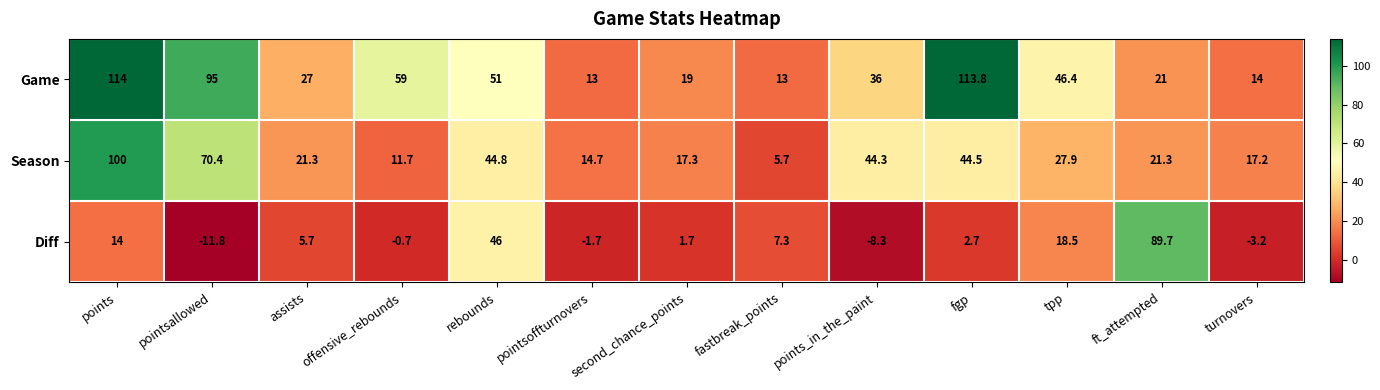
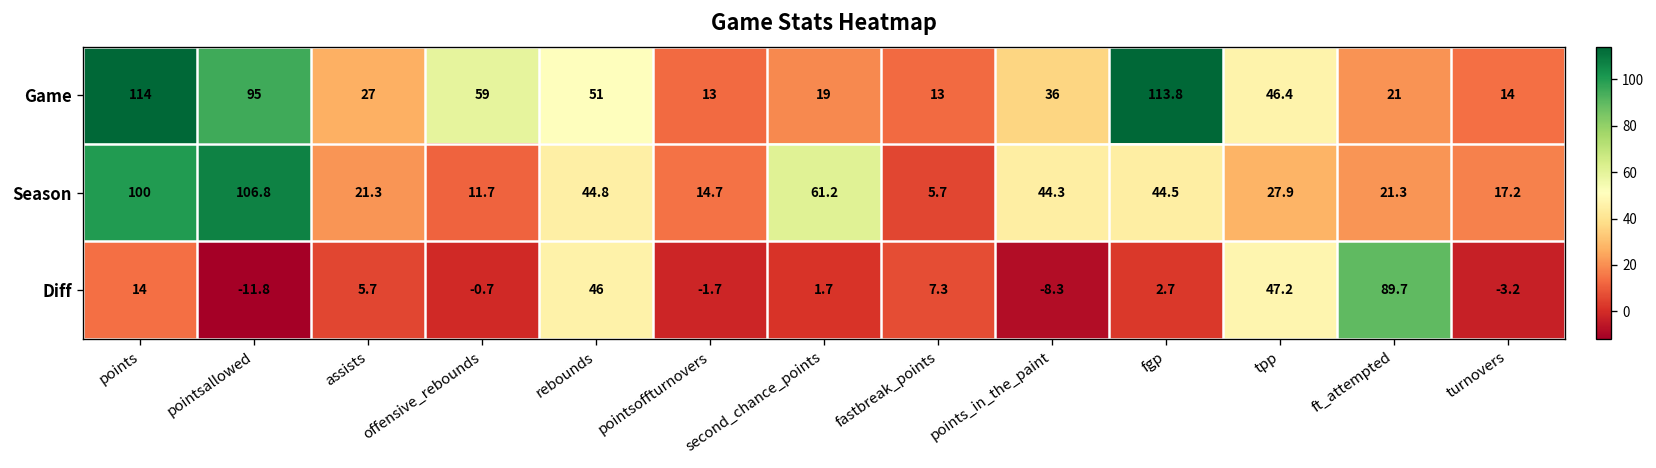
Season, pointsallowed: 70.4 -> 106.8
Season, second_chance_points: 17.3 -> 61.2
Diff, tpp: 18.5 -> 47.2
